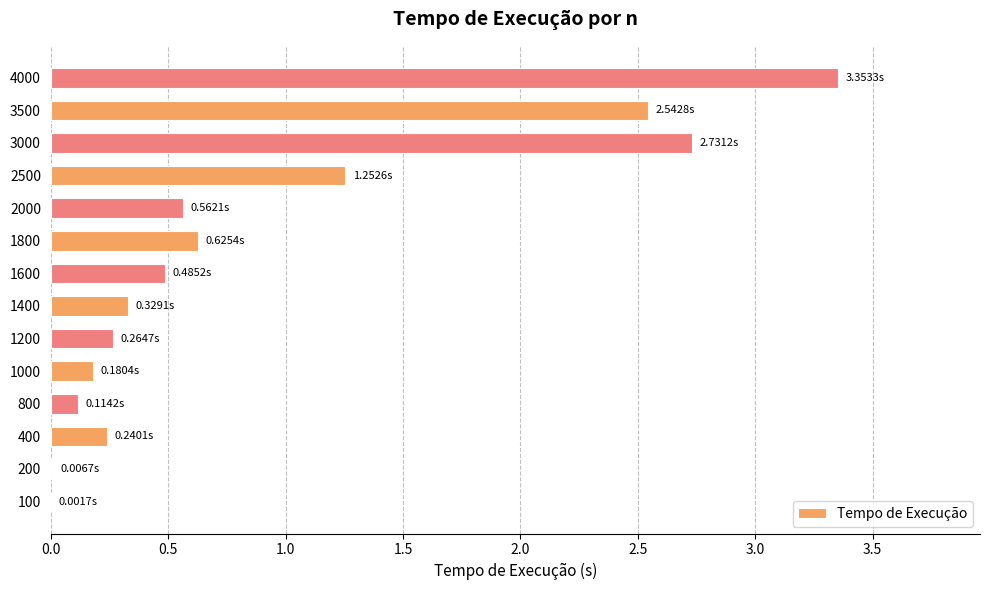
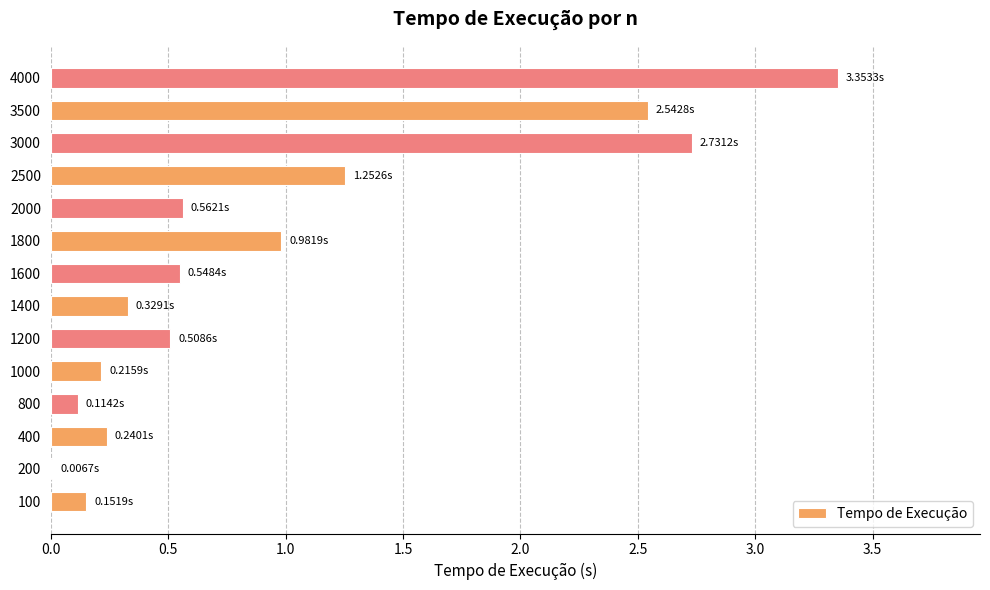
1800: 0.6254s -> 0.9819s
1600: 0.4852s -> 0.5484s
1200: 0.2647s -> 0.5086s
1000: 0.1804s -> 0.2159s
100: 0.0017s -> 0.1519s
